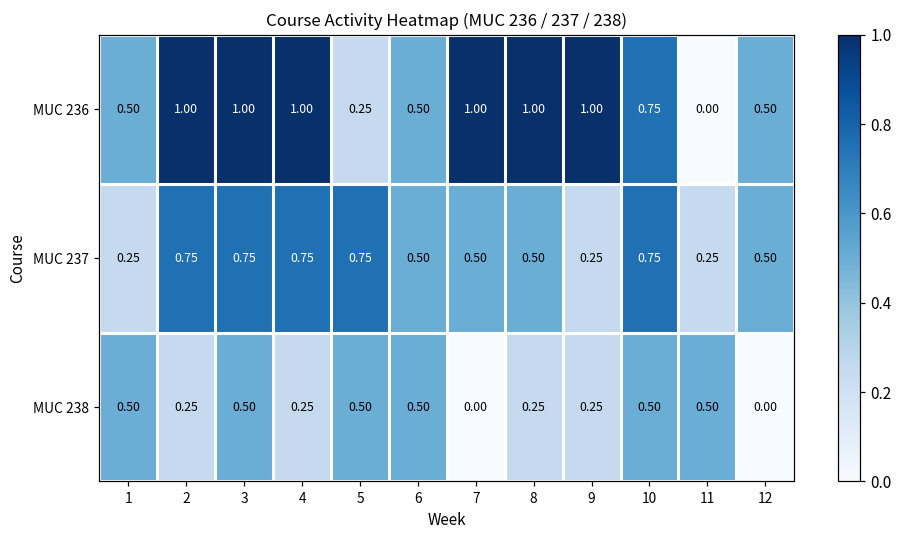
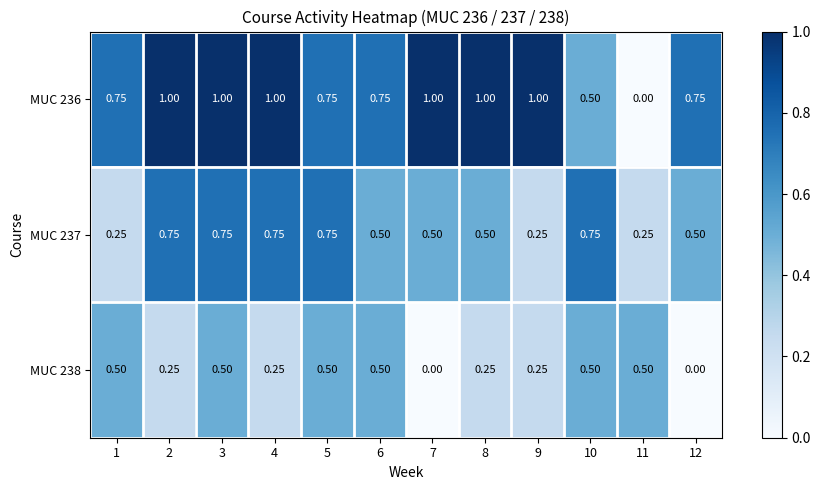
MUC 236, 1: 0.50 -> 0.75
MUC 236, 5: 0.25 -> 0.75
MUC 236, 6: 0.50 -> 0.75
MUC 236, 10: 0.75 -> 0.50
MUC 236, 12: 0.50 -> 0.75
